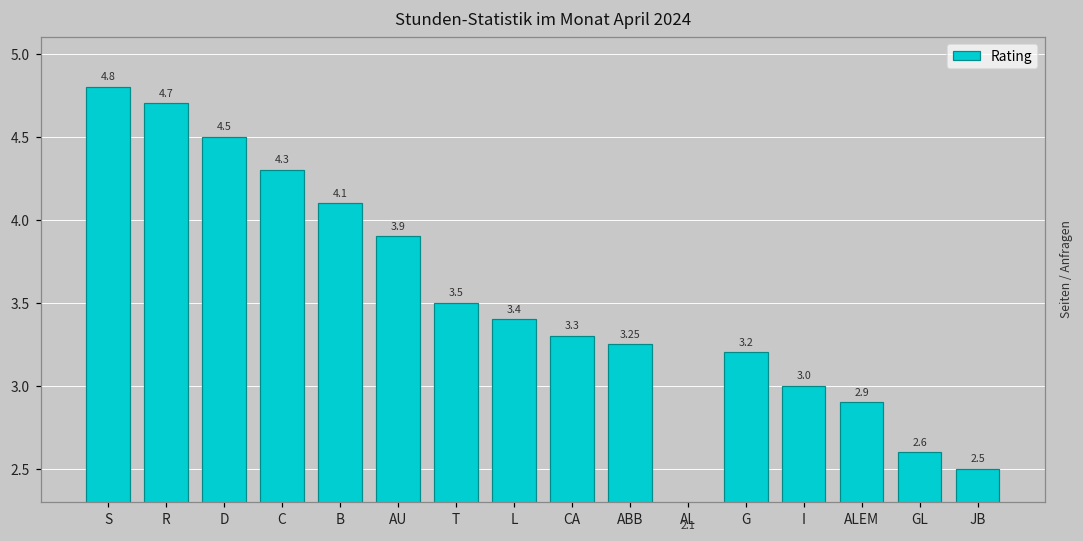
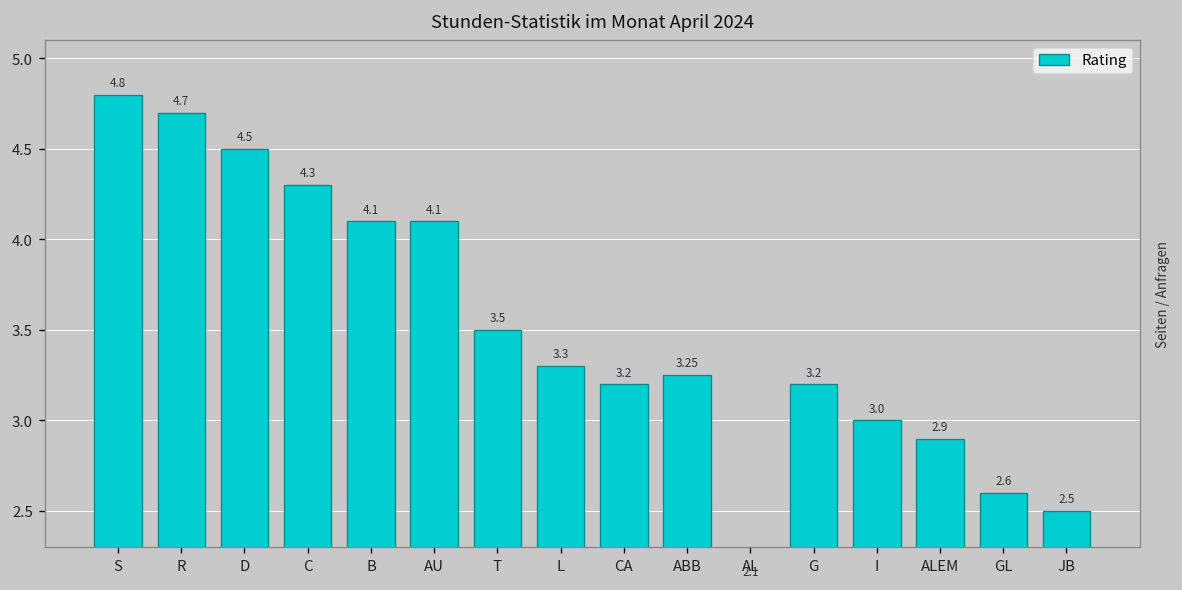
AU: 3.9 -> 4.1
L: 3.4 -> 3.3
CA: 3.3 -> 3.2
